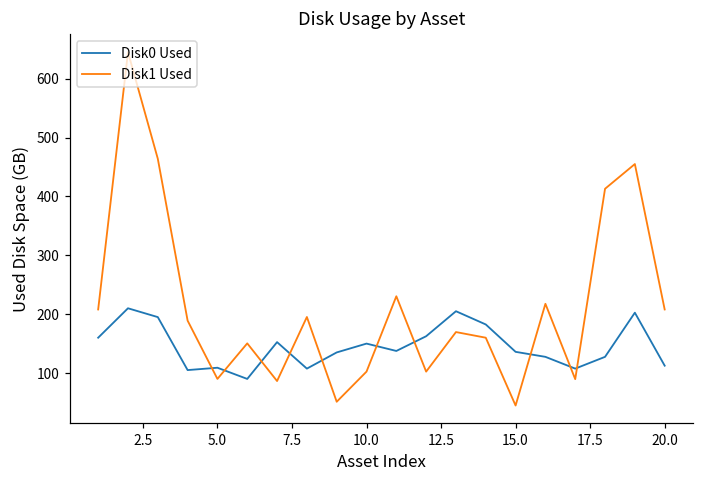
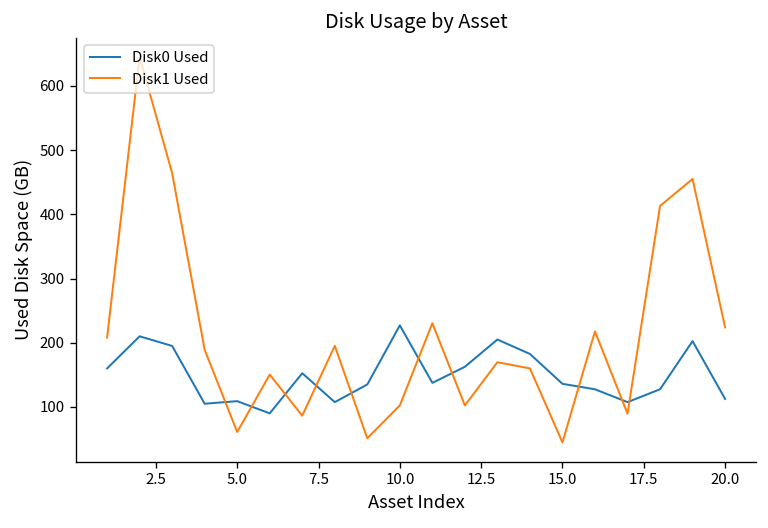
Disk1 Used, 5.0: 90 -> 60
Disk0 Used, 10.0: 150 -> 230
Disk1 Used, 20.0: 210 -> 220
